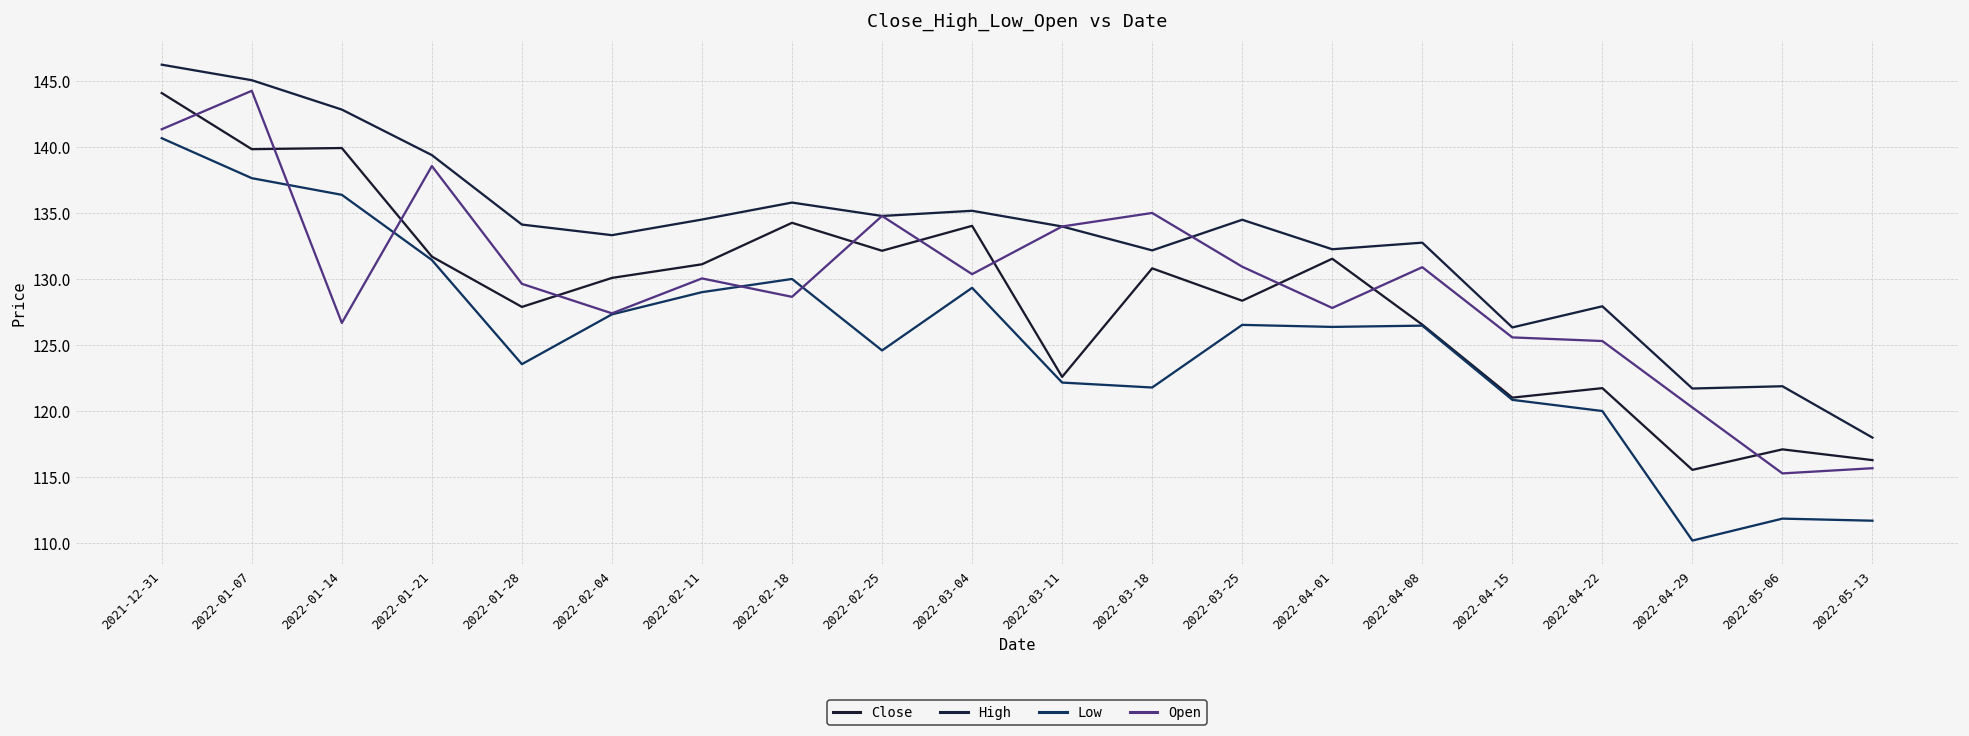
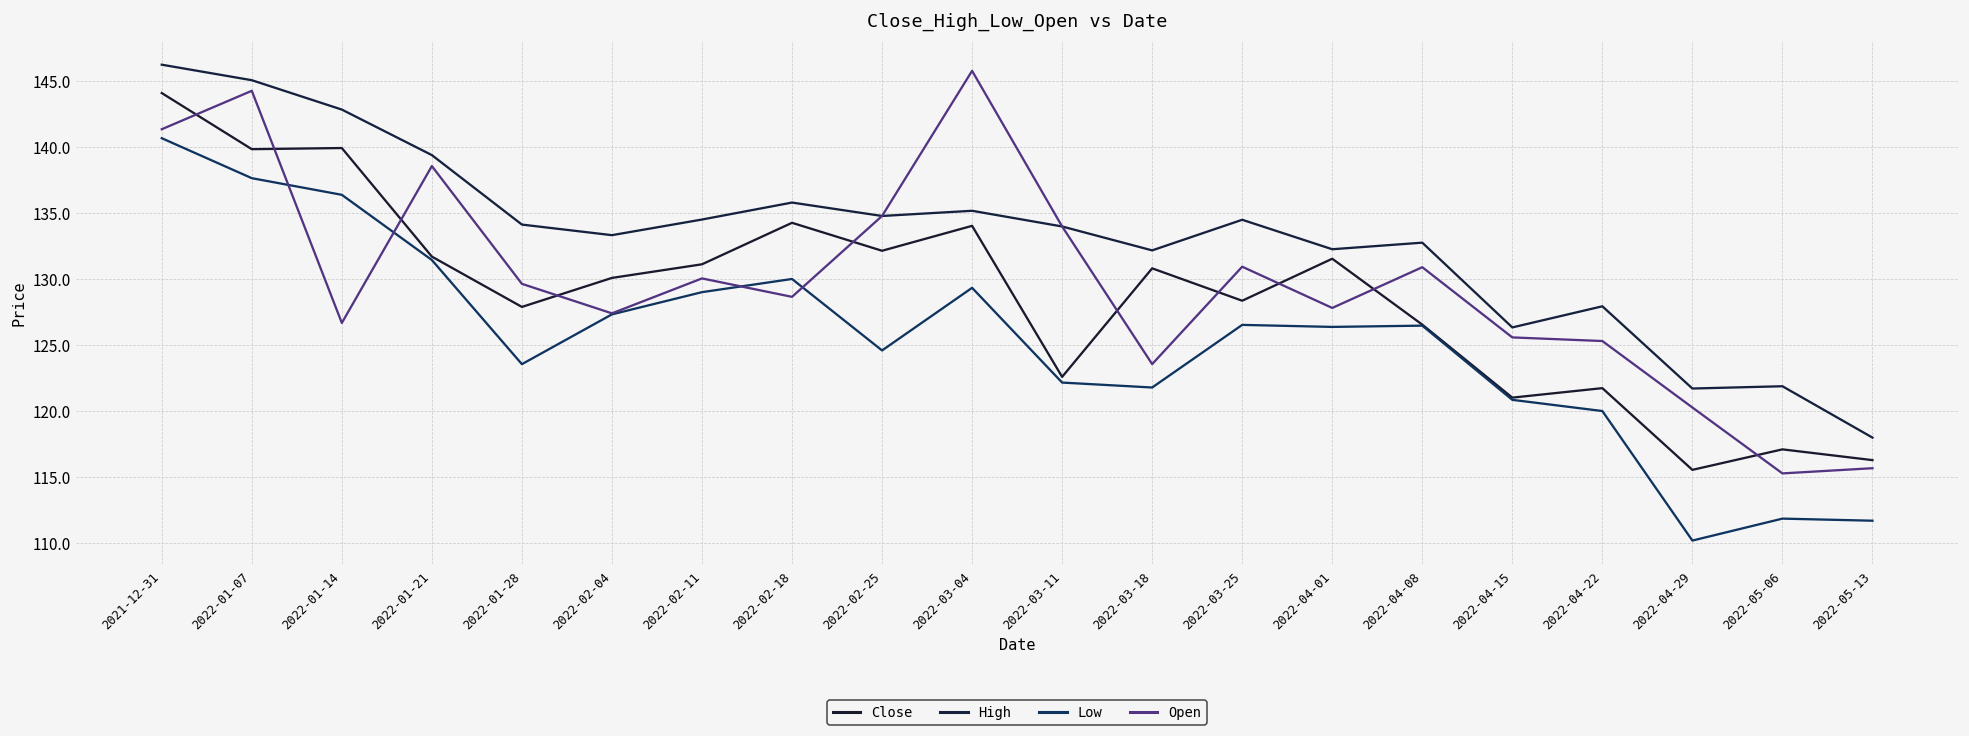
Open, 2022-03-04: 130.4 -> 145.7
Open, 2022-03-18: 135.0 -> 123.6
